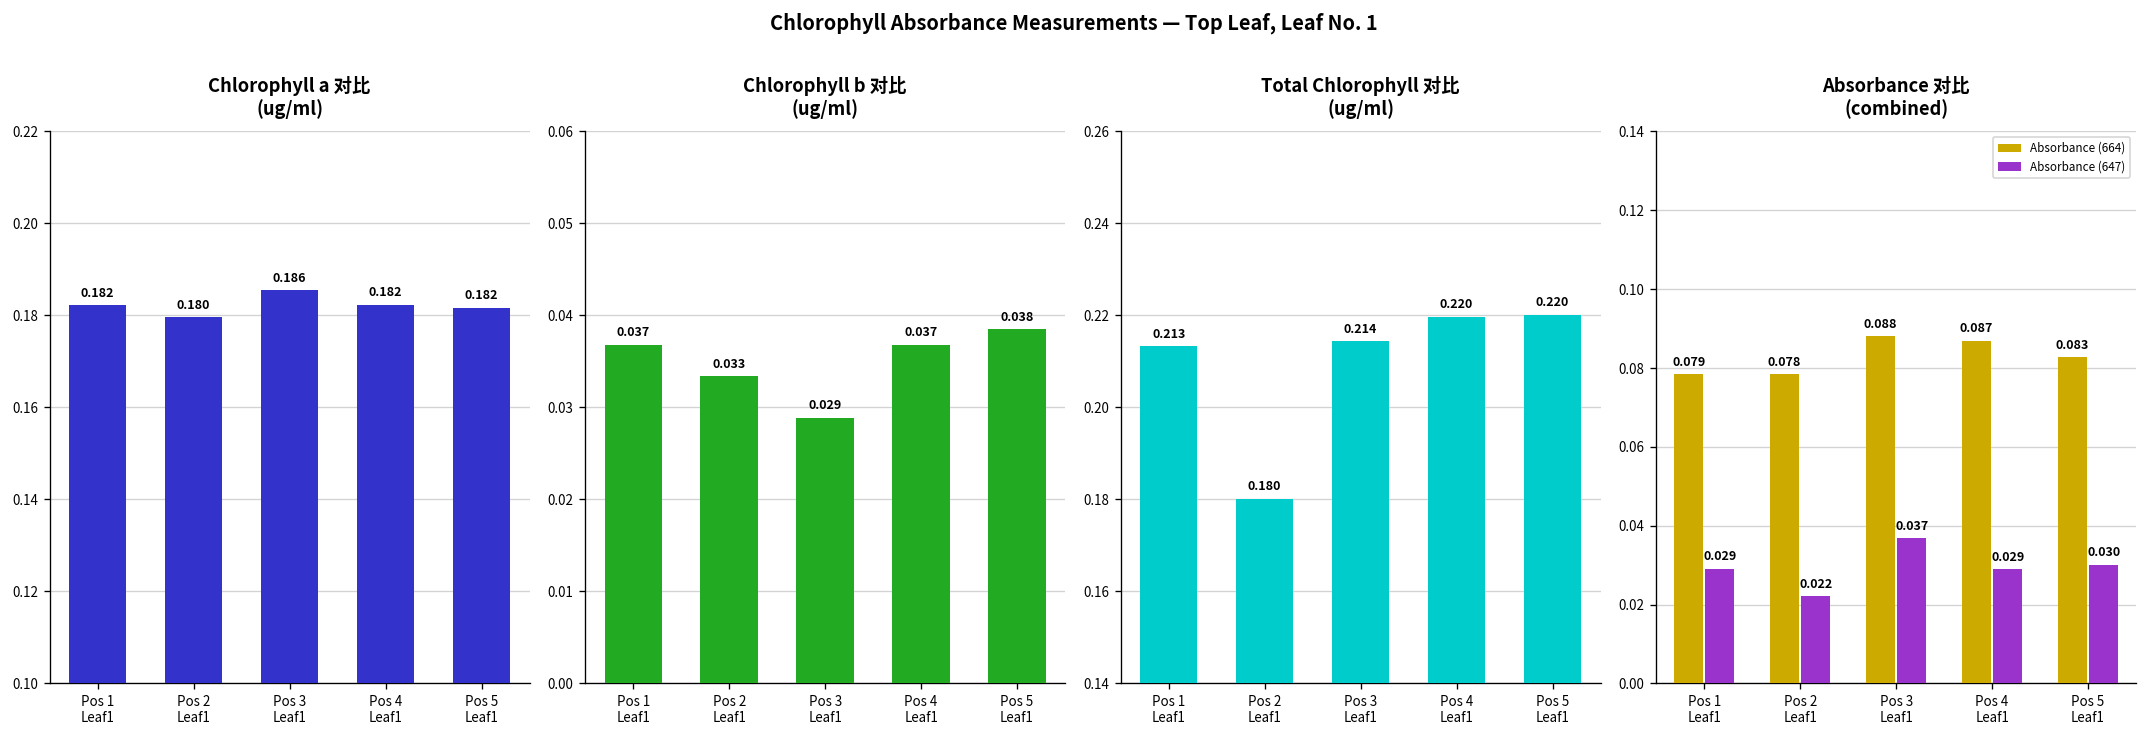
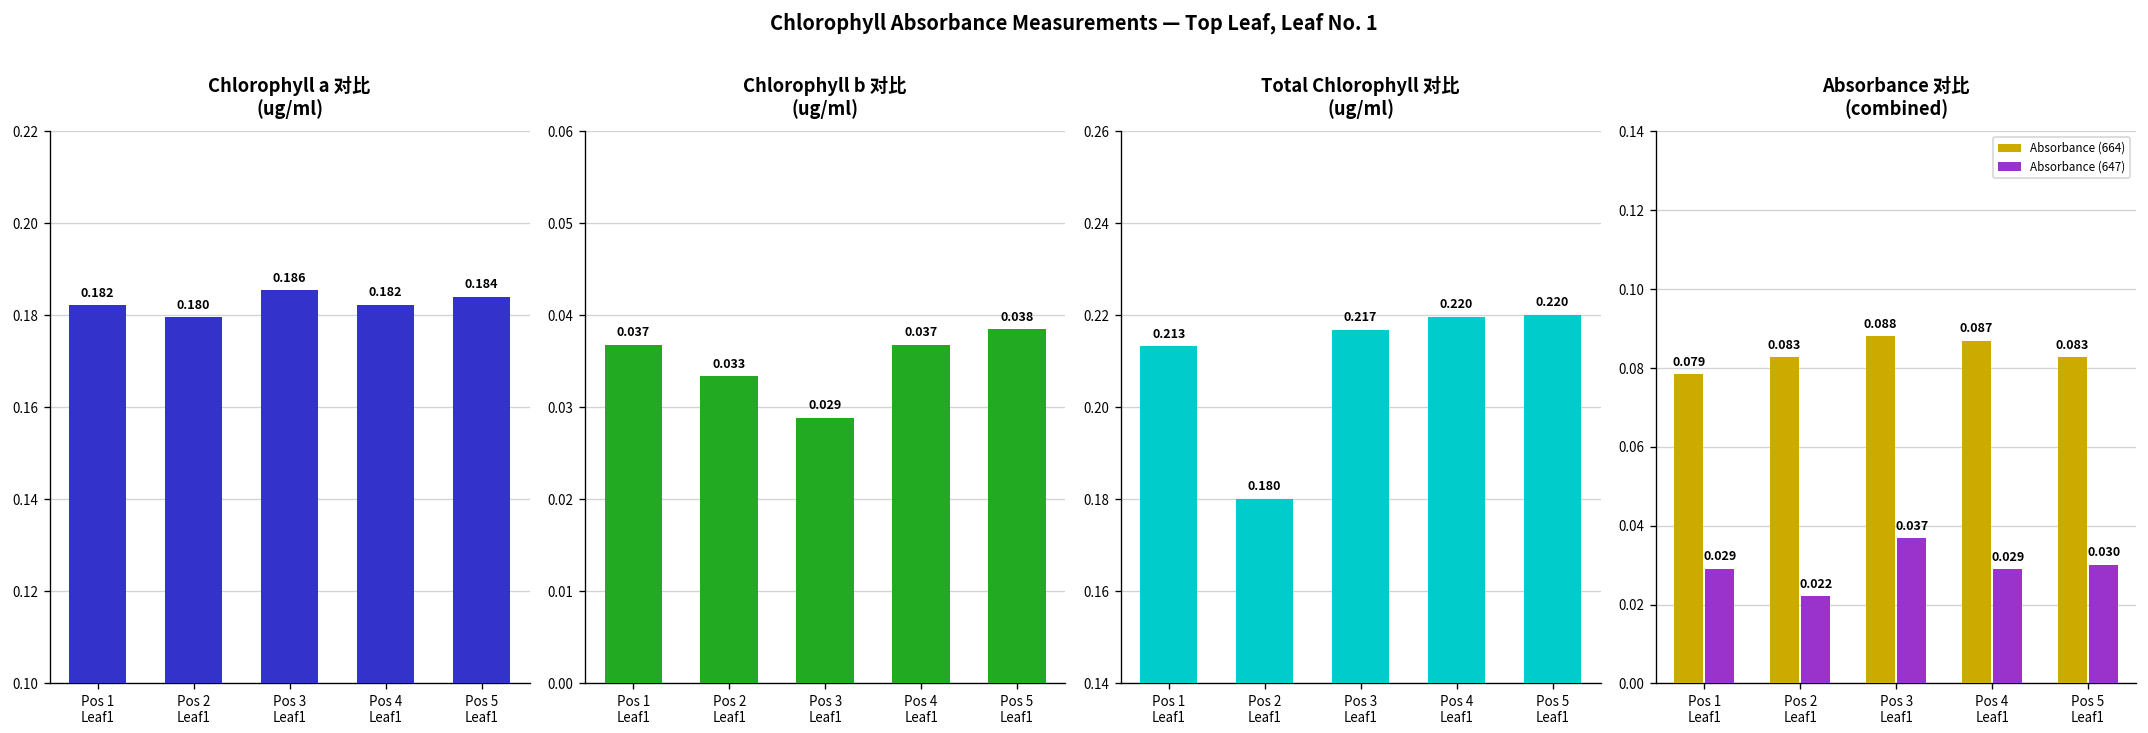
Chlorophyll a 对比 (ug/ml), Pos 5 Leaf1: 0.182 -> 0.184
Total Chlorophyll 对比 (ug/ml), Pos 3 Leaf1: 0.214 -> 0.217
Absorbance 对比 (combined), Absorbance (664), Pos 2 Leaf1: 0.078 -> 0.083
